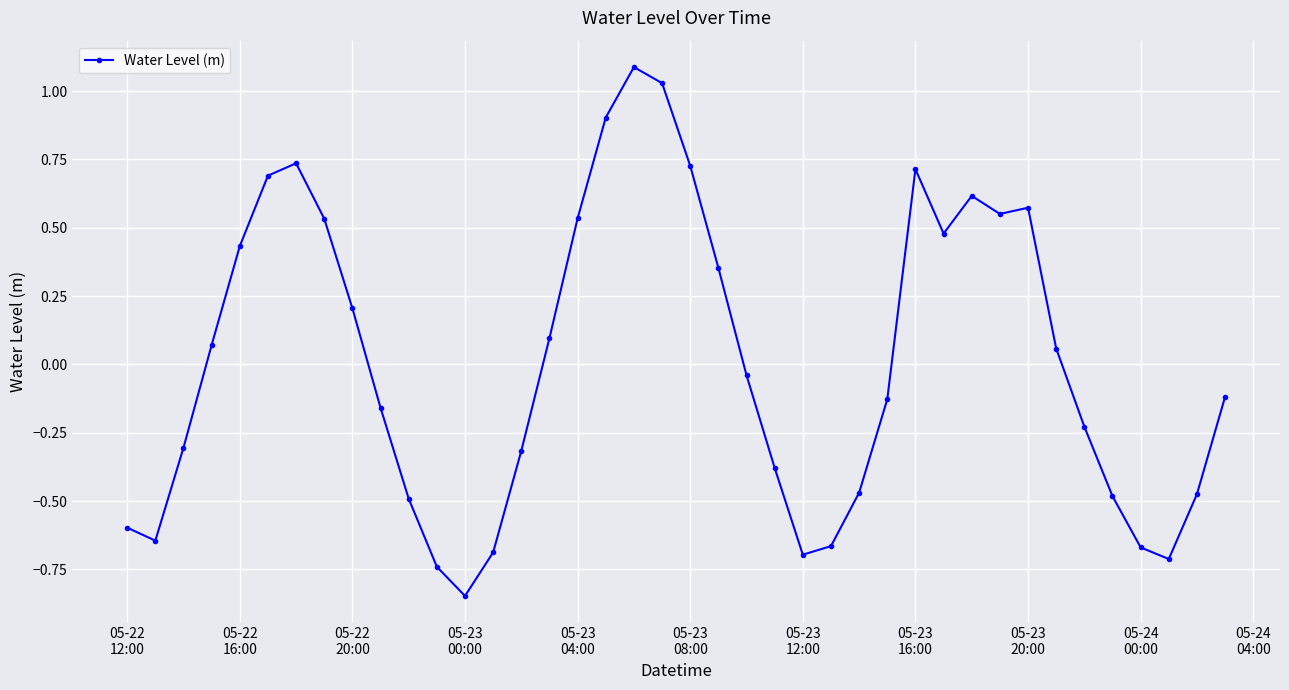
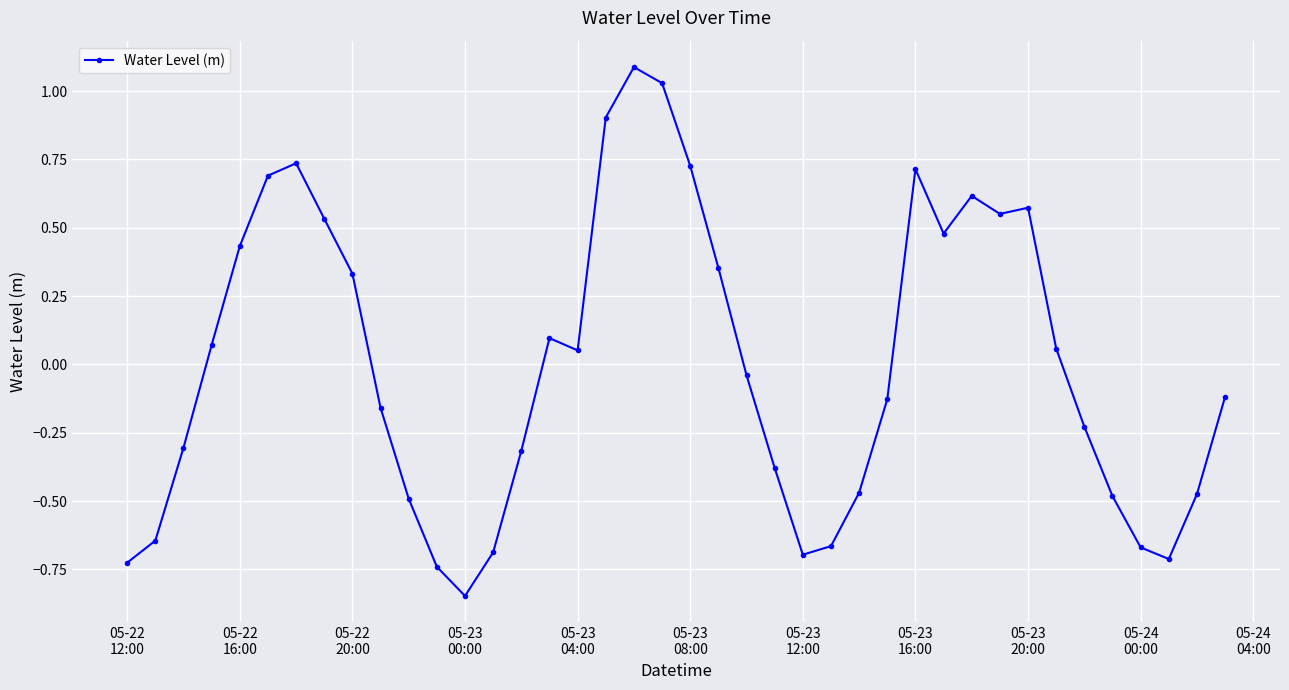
05-22 12:00: -0.60 -> -0.73
05-22 20:00: 0.21 -> 0.33
05-23 04:00: 0.53 -> 0.05
